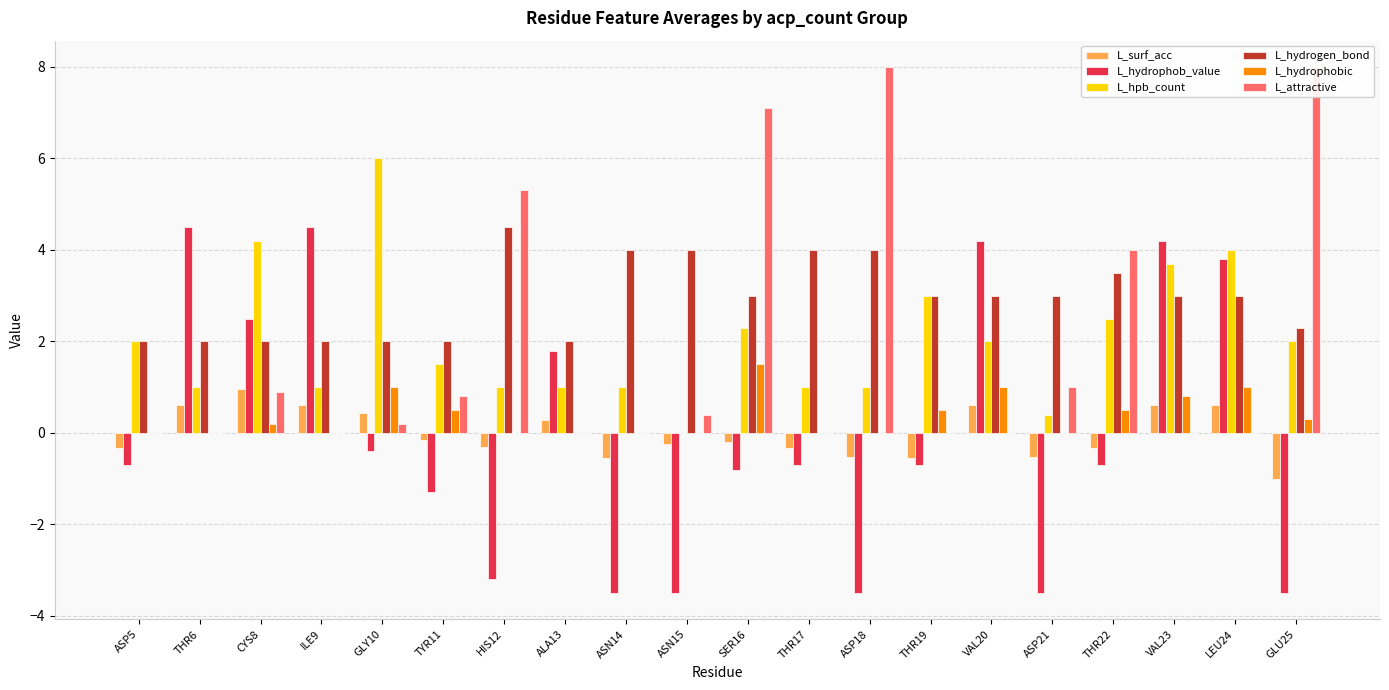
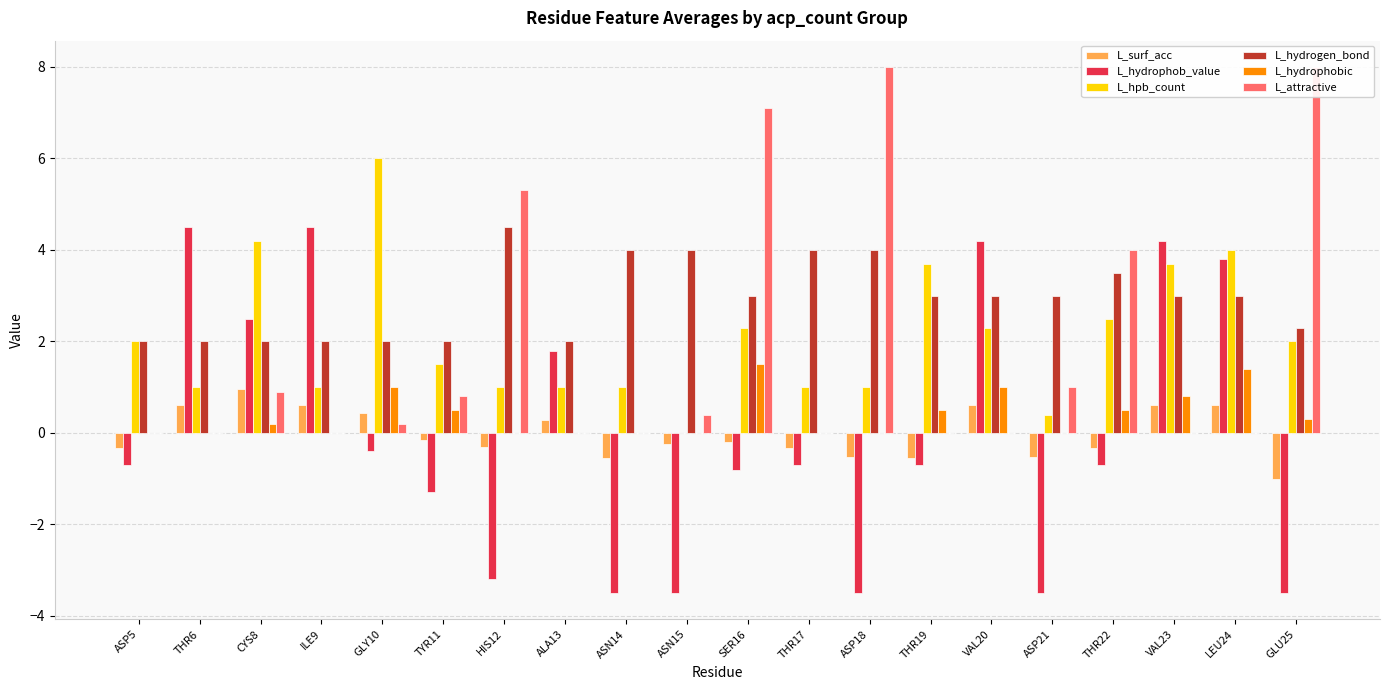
L_hpb_count, THR19: 3.0 -> 3.7
L_hpb_count, VAL20: 2.0 -> 2.3
L_hydrophobic, LEU24: 1.0 -> 1.4
